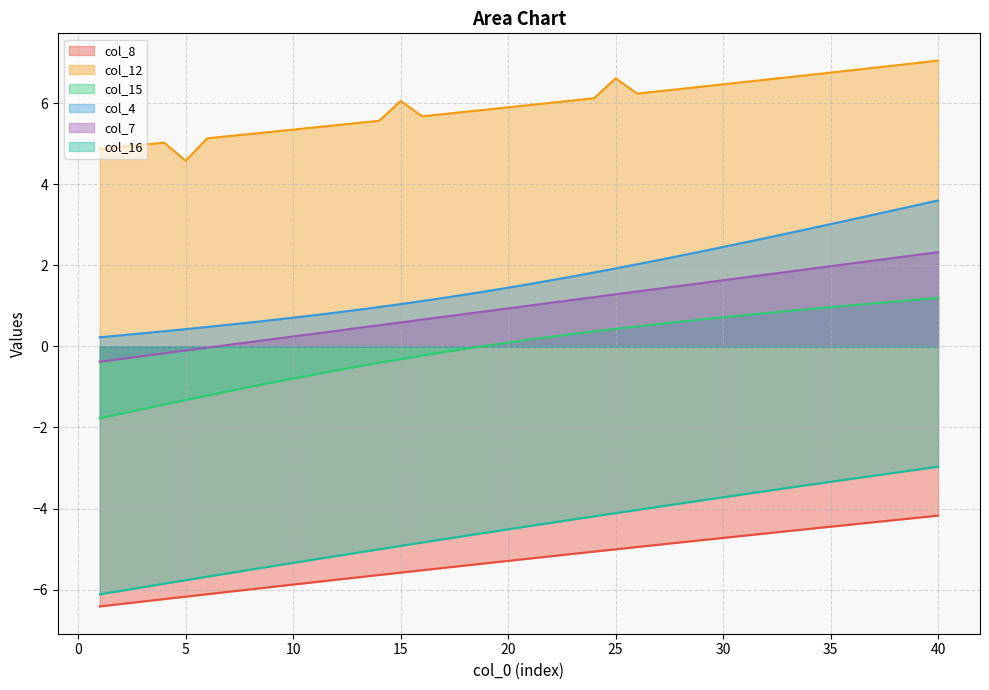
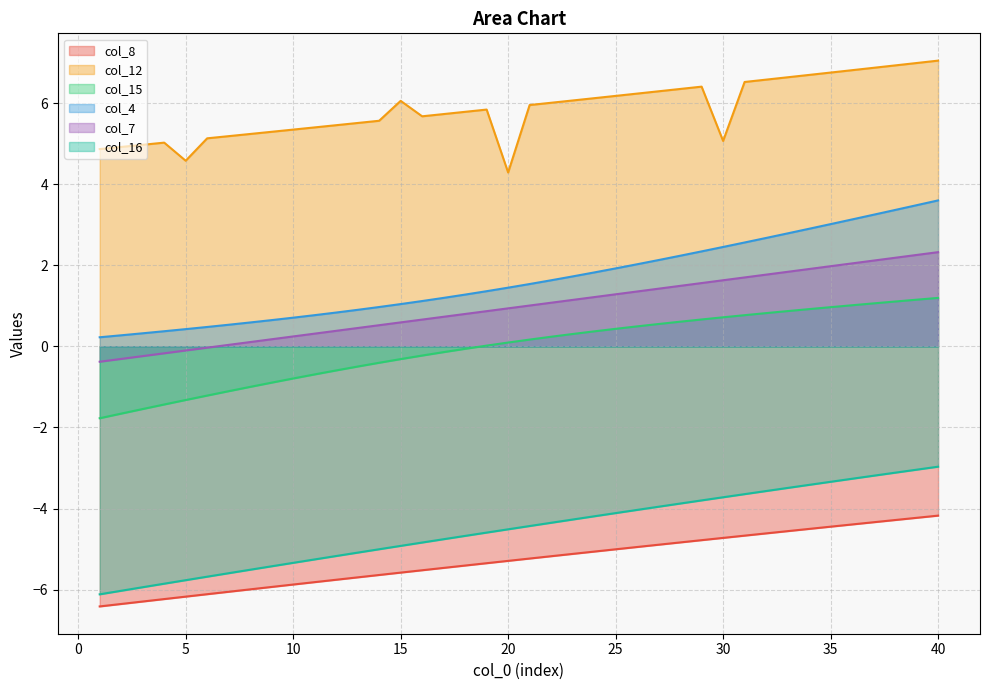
col_12, 20: 5.9 -> 4.3
col_12, 25: 6.6 -> 6.2
col_12, 30: 6.5 -> 5.1
